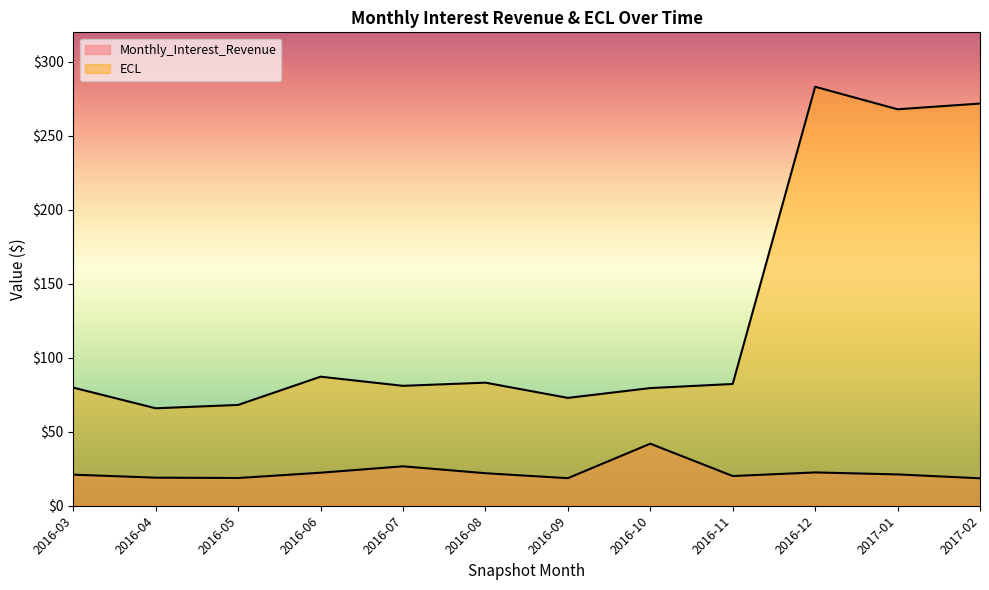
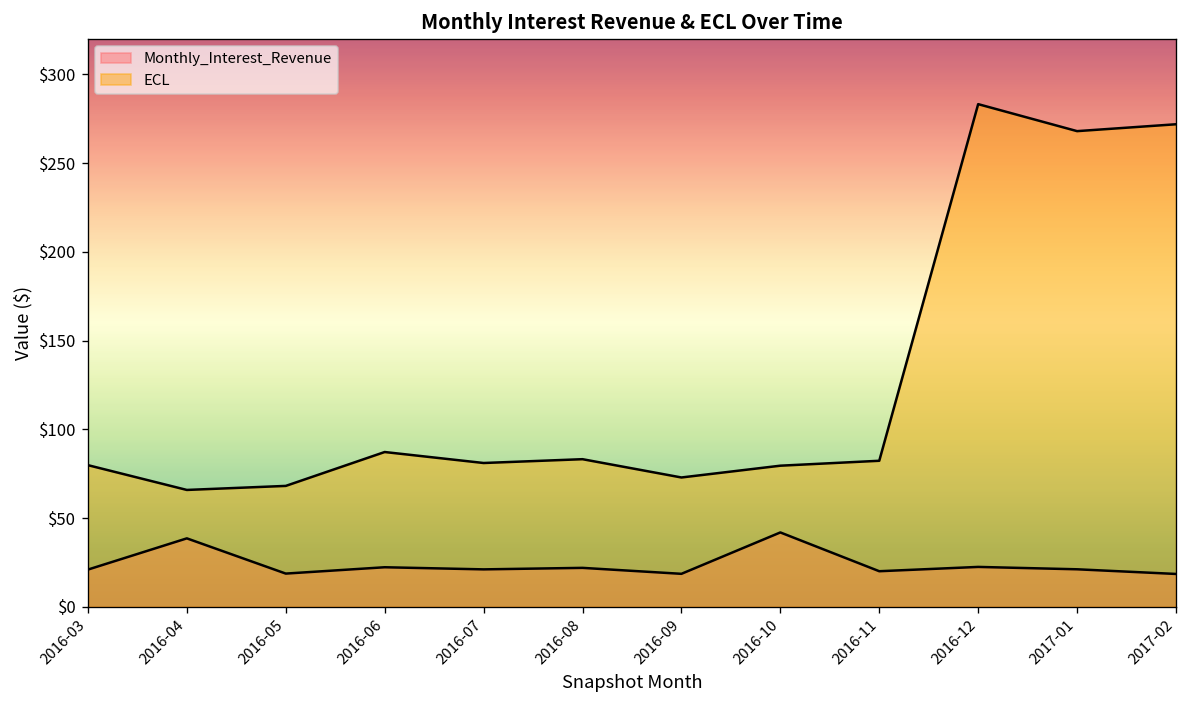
Monthly_Interest_Revenue, 2016-04: $19 -> $39
Monthly_Interest_Revenue, 2016-07: $27 -> $21
